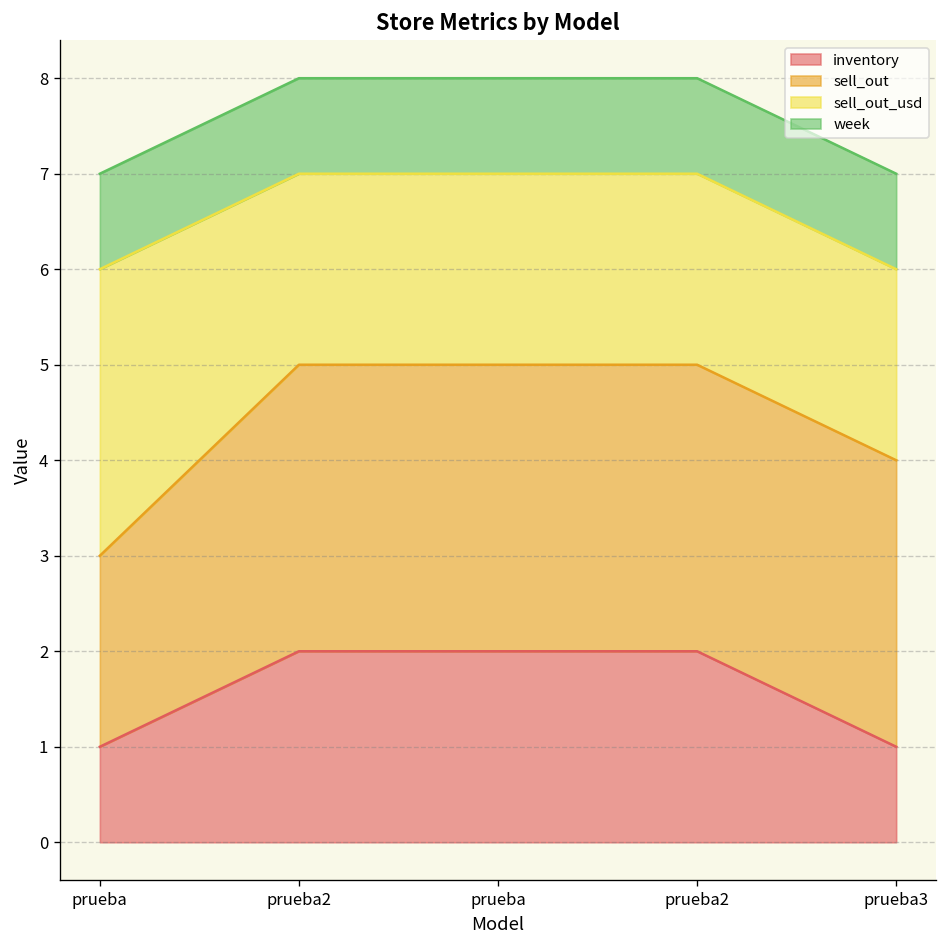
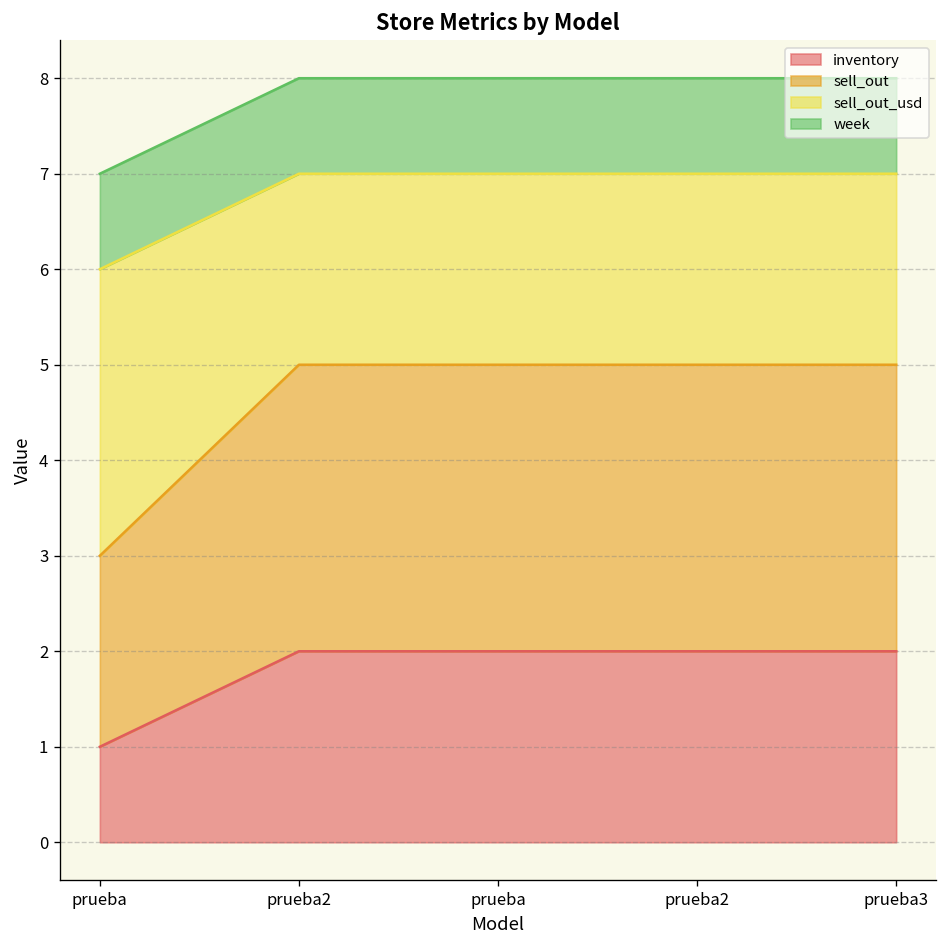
inventory, prueba3: 1 -> 2
